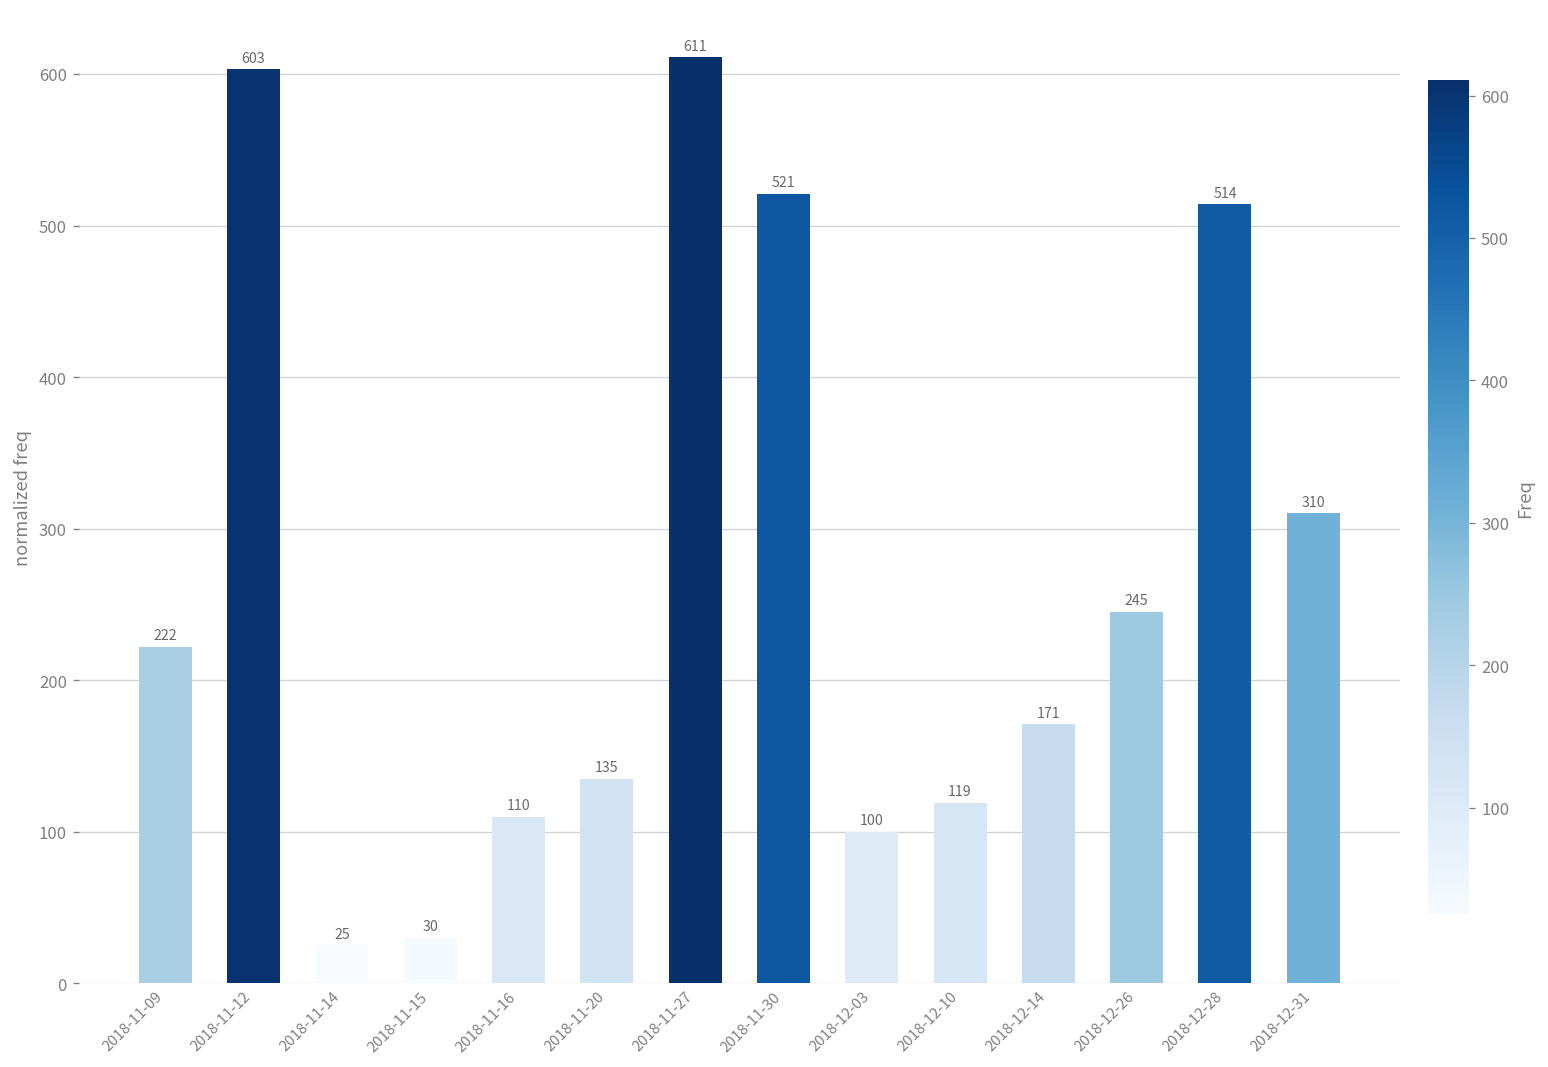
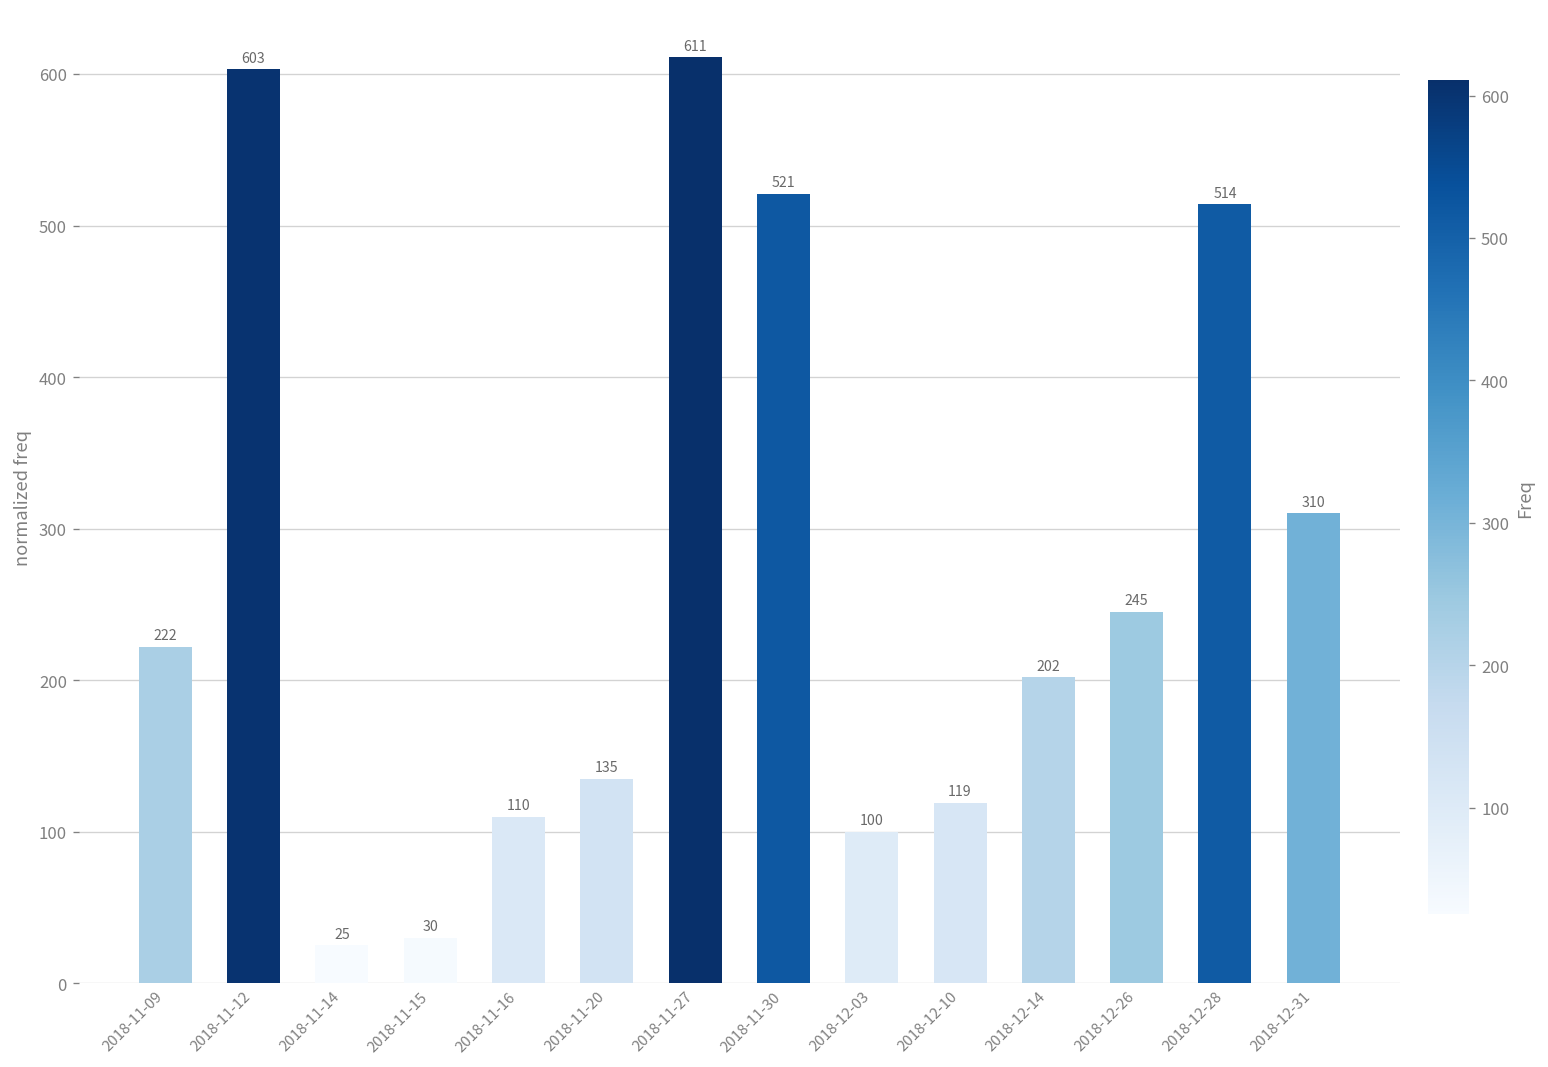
2018-12-14: 171 -> 202
